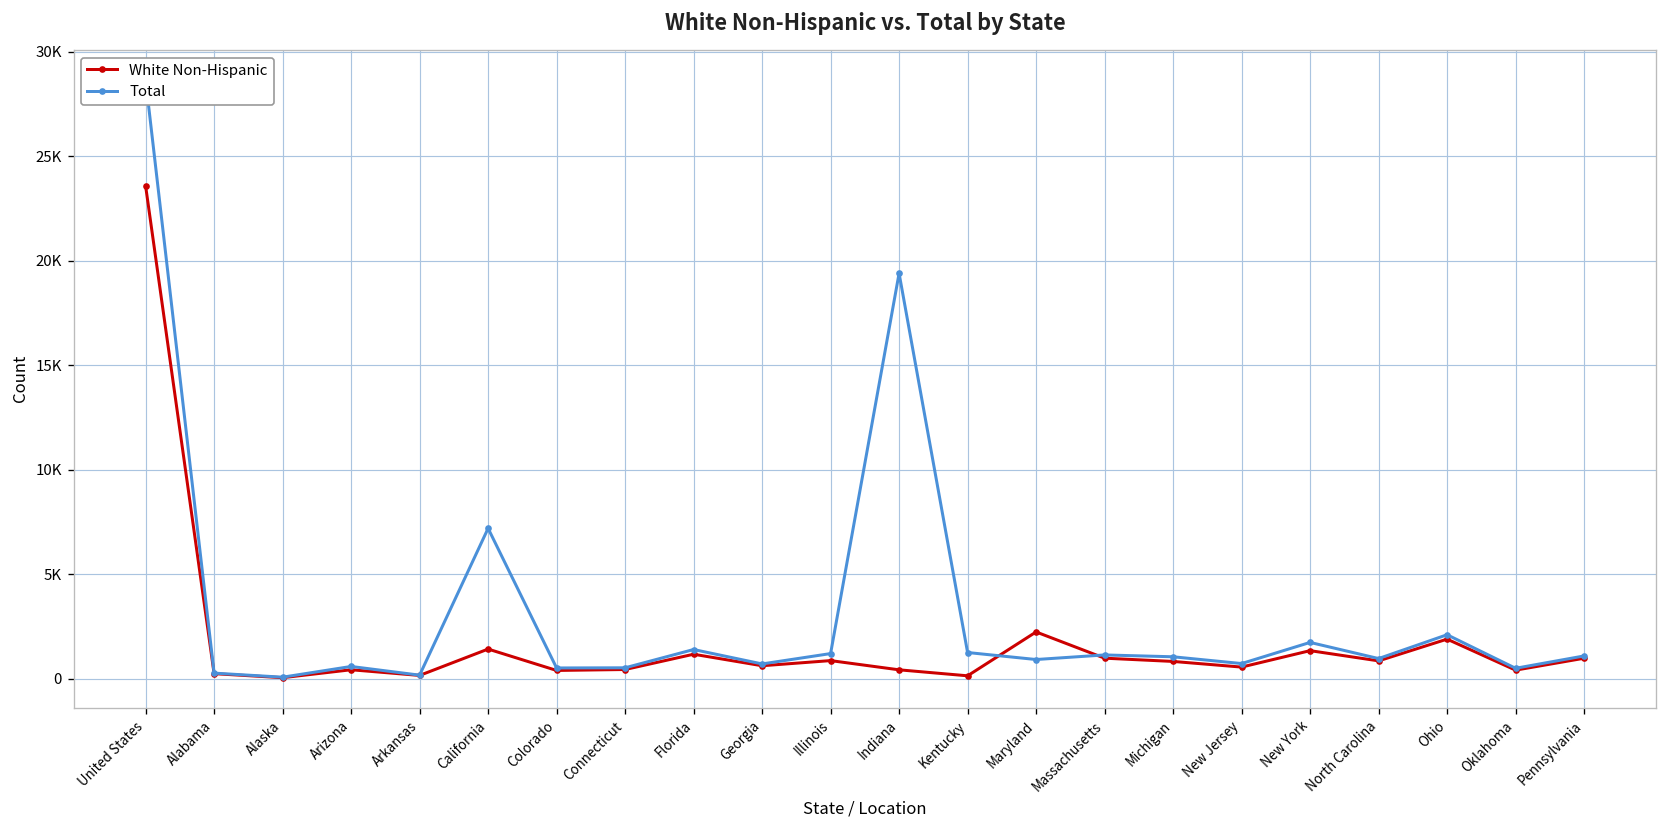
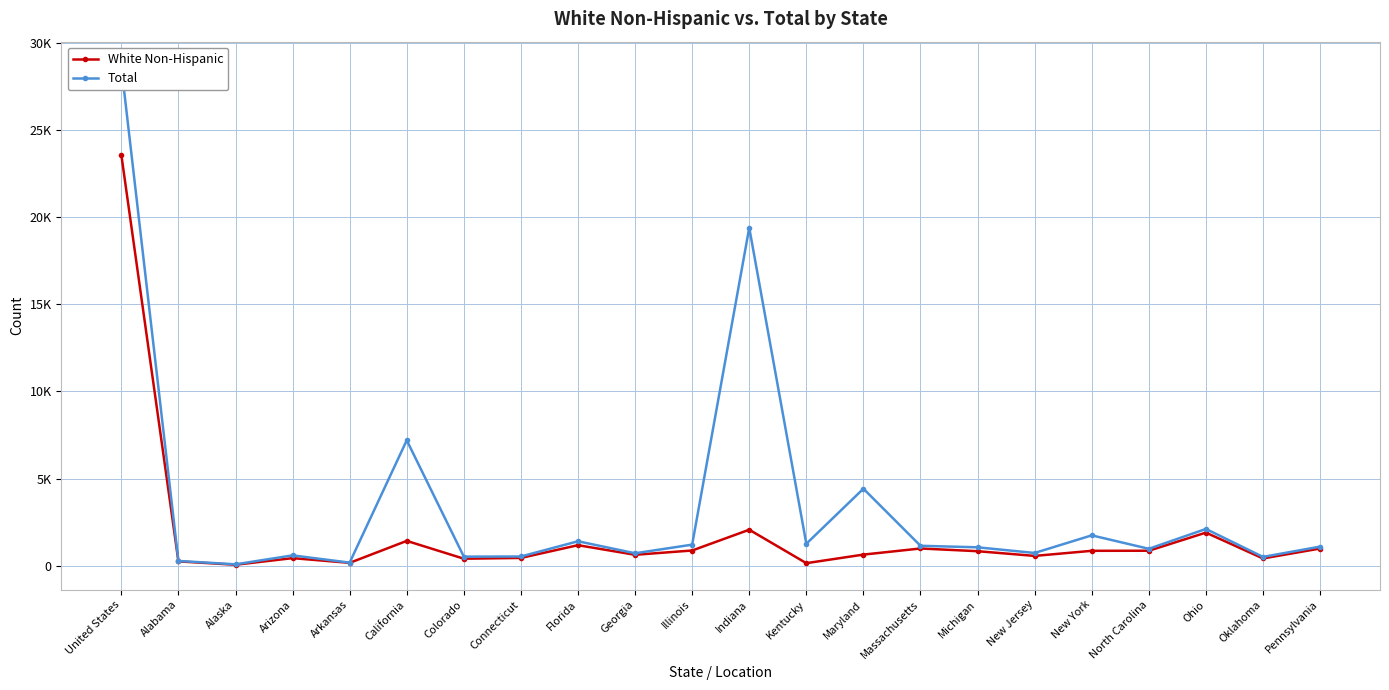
White Non-Hispanic, Indiana: 400 -> 2100
White Non-Hispanic, Maryland: 2200 -> 600
Total, Maryland: 900 -> 4400
White Non-Hispanic, New York: 1300 -> 900
